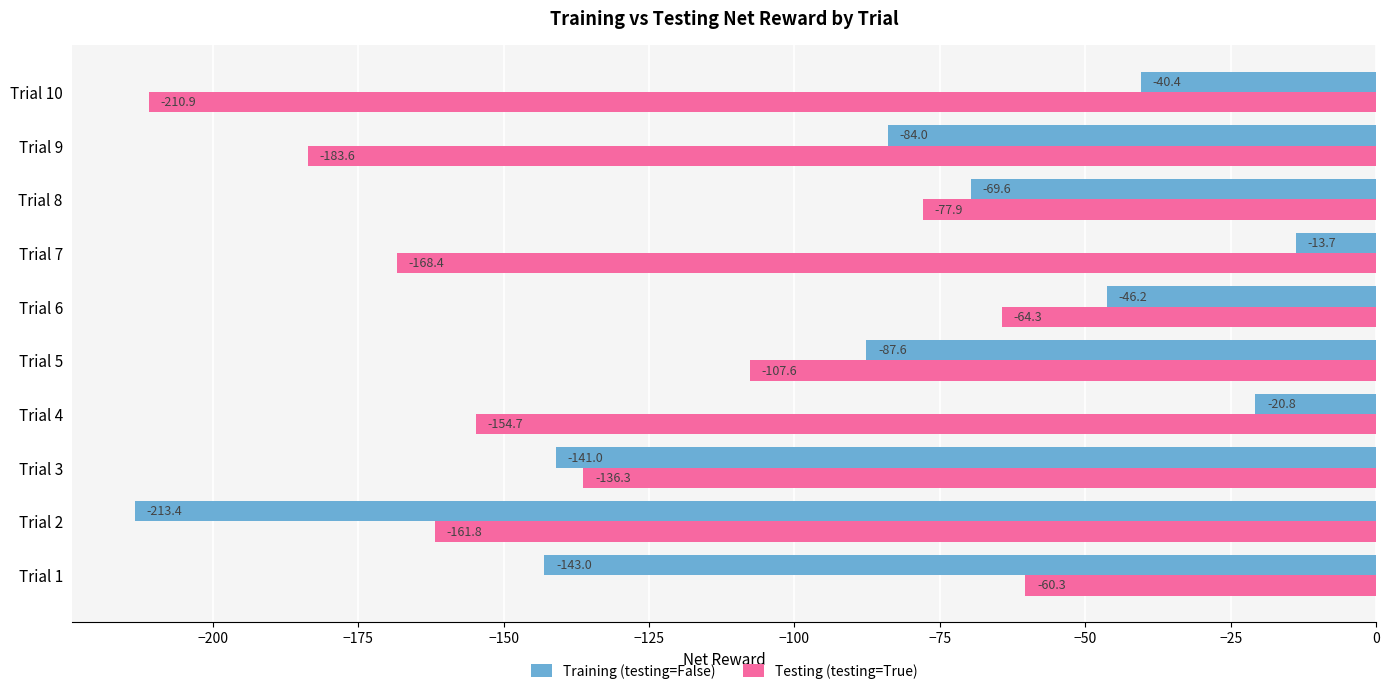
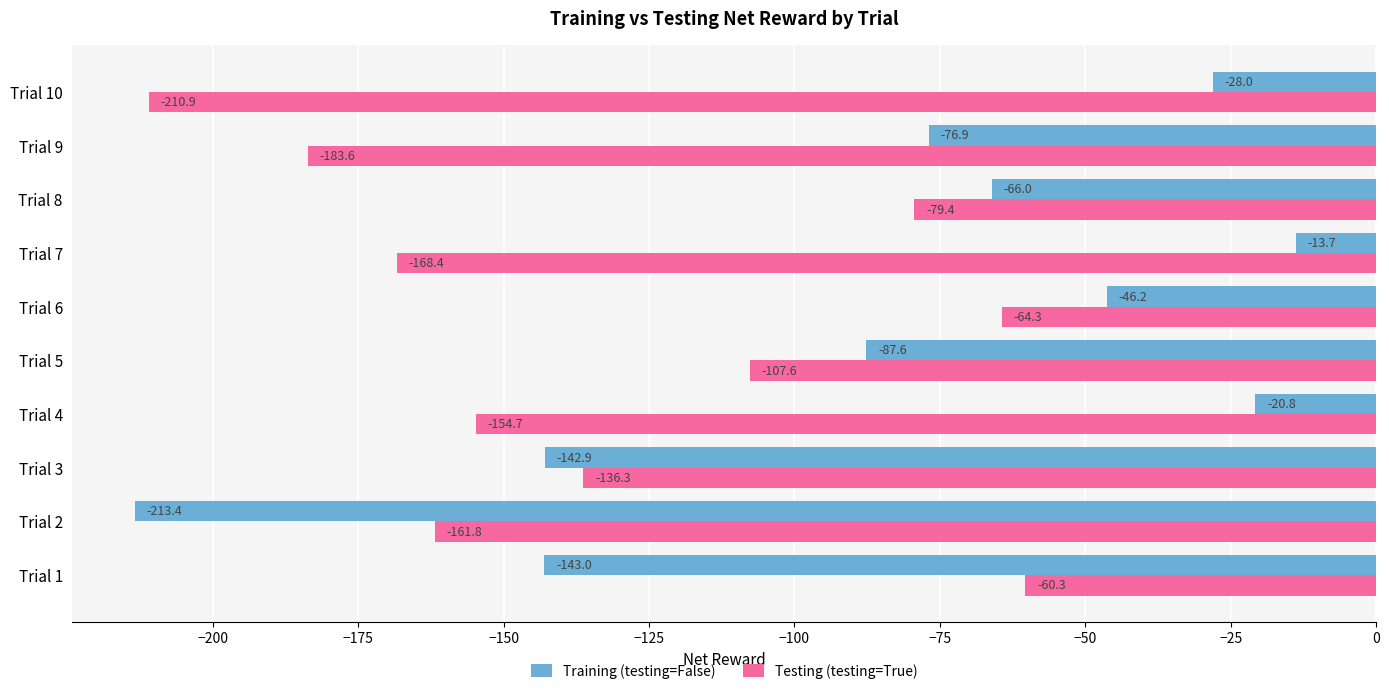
Training (testing=False), Trial 10: -40.4 -> -28.0
Training (testing=False), Trial 9: -84.0 -> -76.9
Training (testing=False), Trial 8: -69.6 -> -66.0
Testing (testing=True), Trial 8: -77.9 -> -79.4
Training (testing=False), Trial 3: -141.0 -> -142.9
